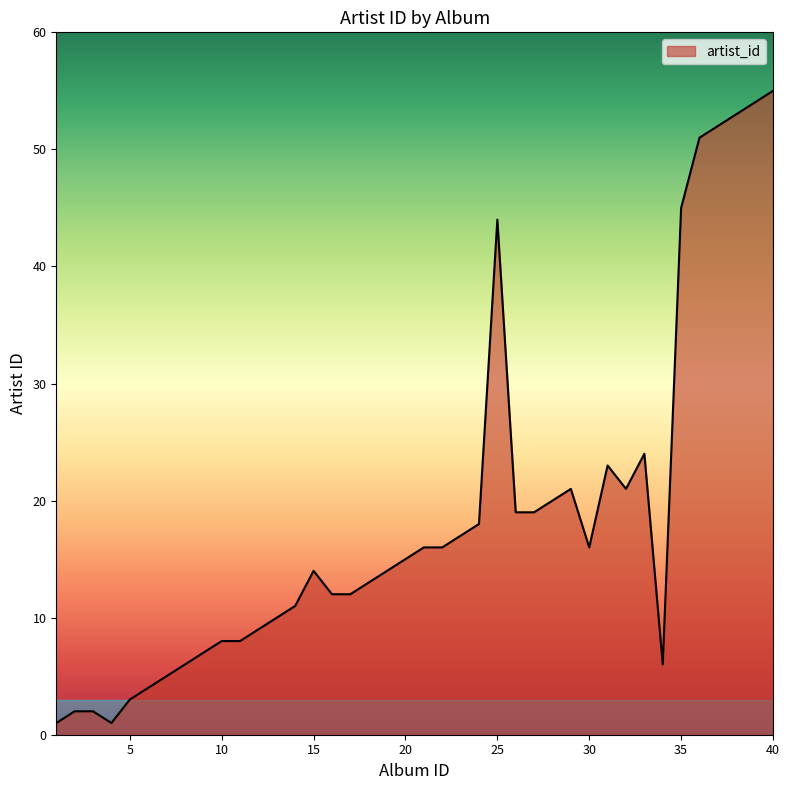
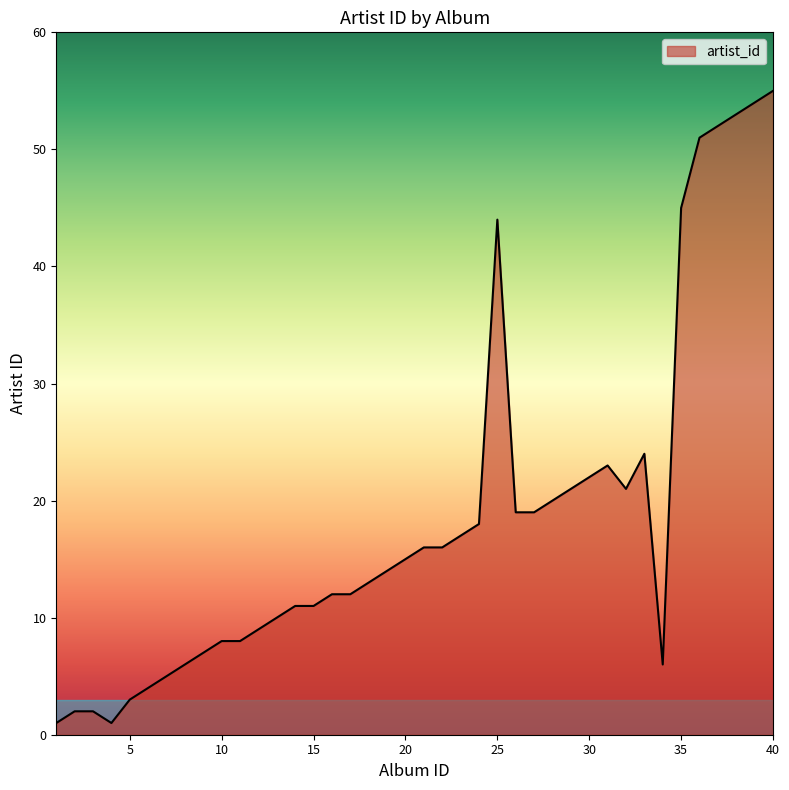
15: 14 -> 11
30: 16 -> 22
